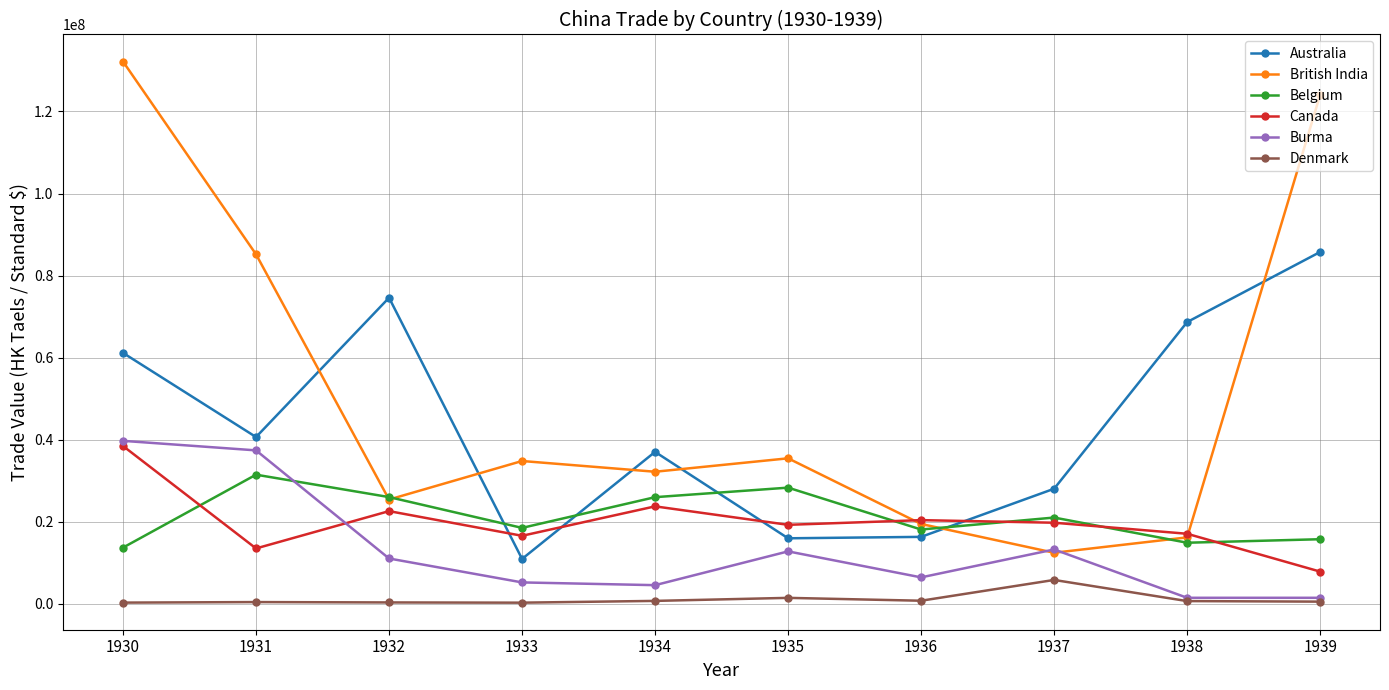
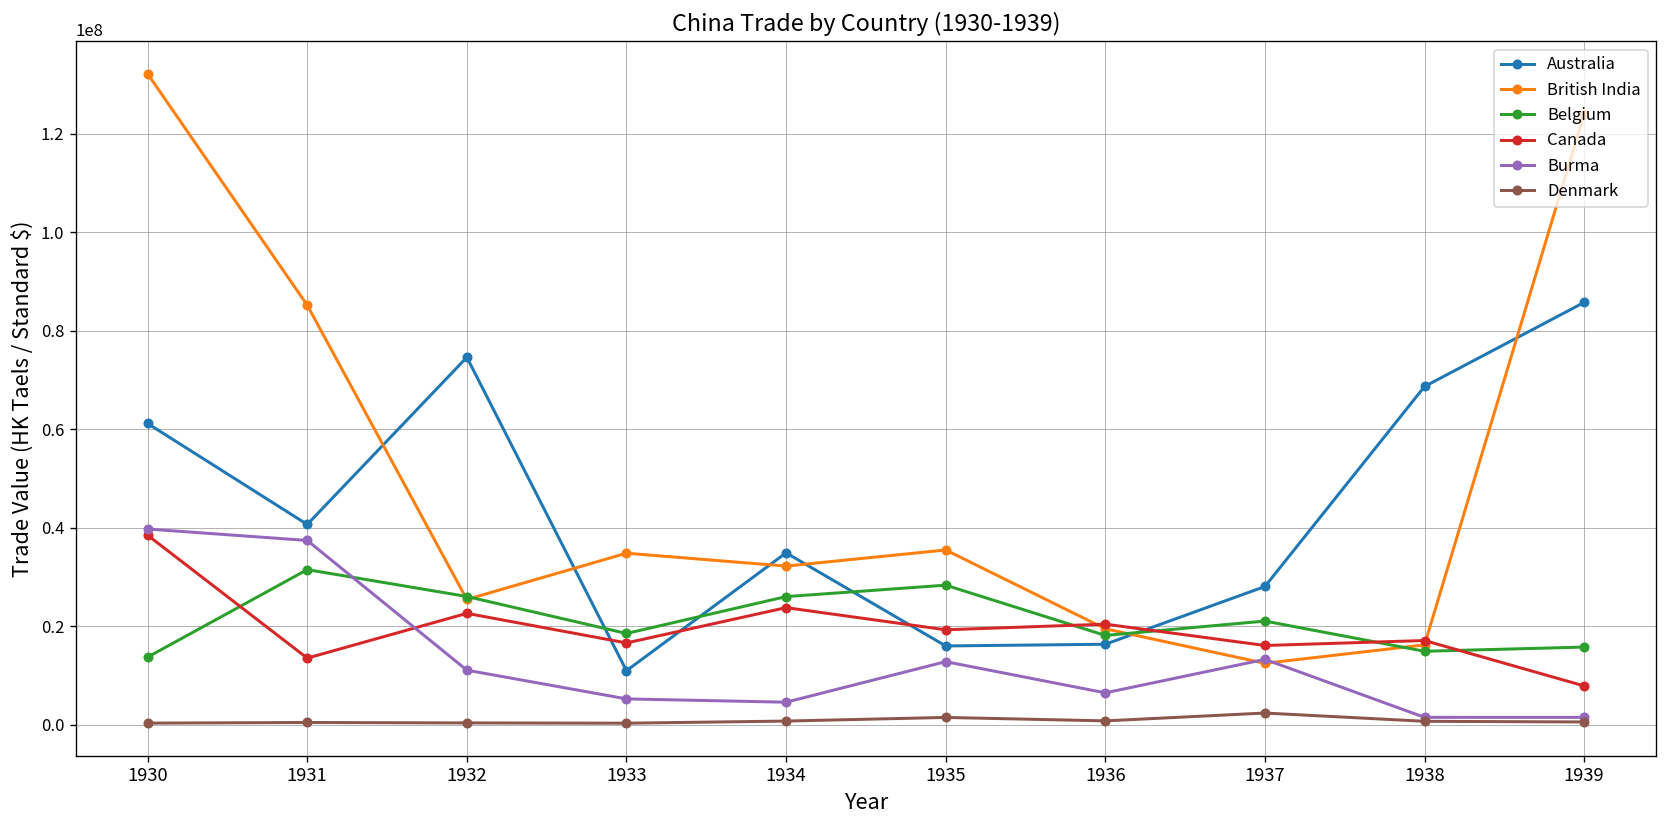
Australia, 1934: 37000000 -> 35000000
Canada, 1937: 20000000 -> 16000000
Denmark, 1937: 6000000 -> 2000000
